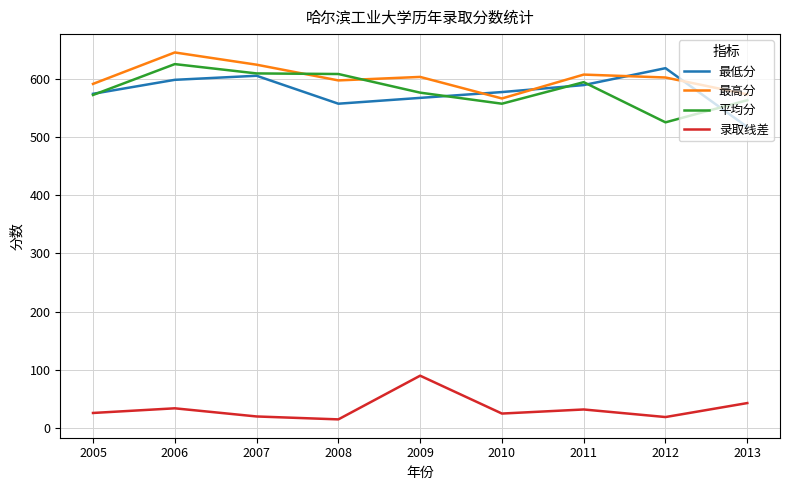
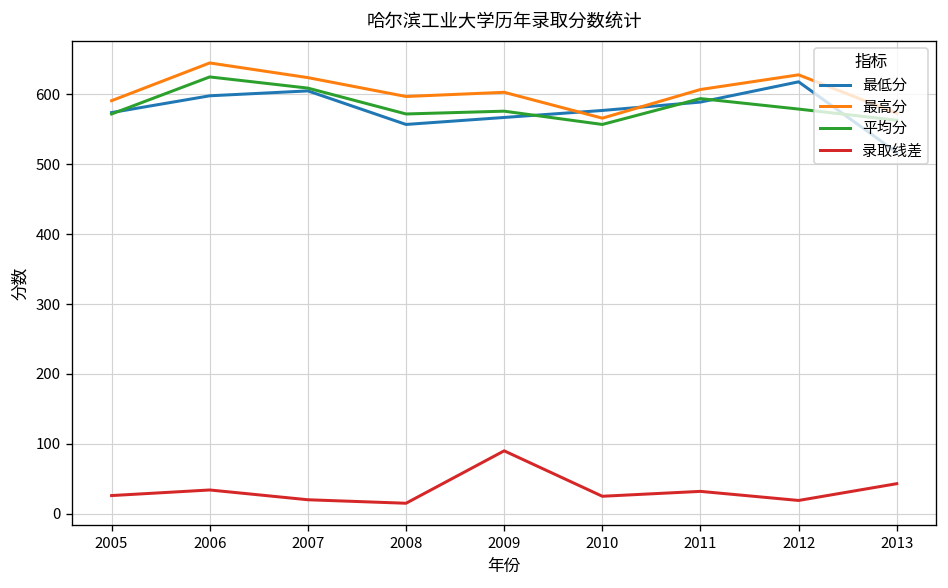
平均分, 2008: 610 -> 570
最高分, 2012: 600 -> 630
平均分, 2012: 530 -> 580
